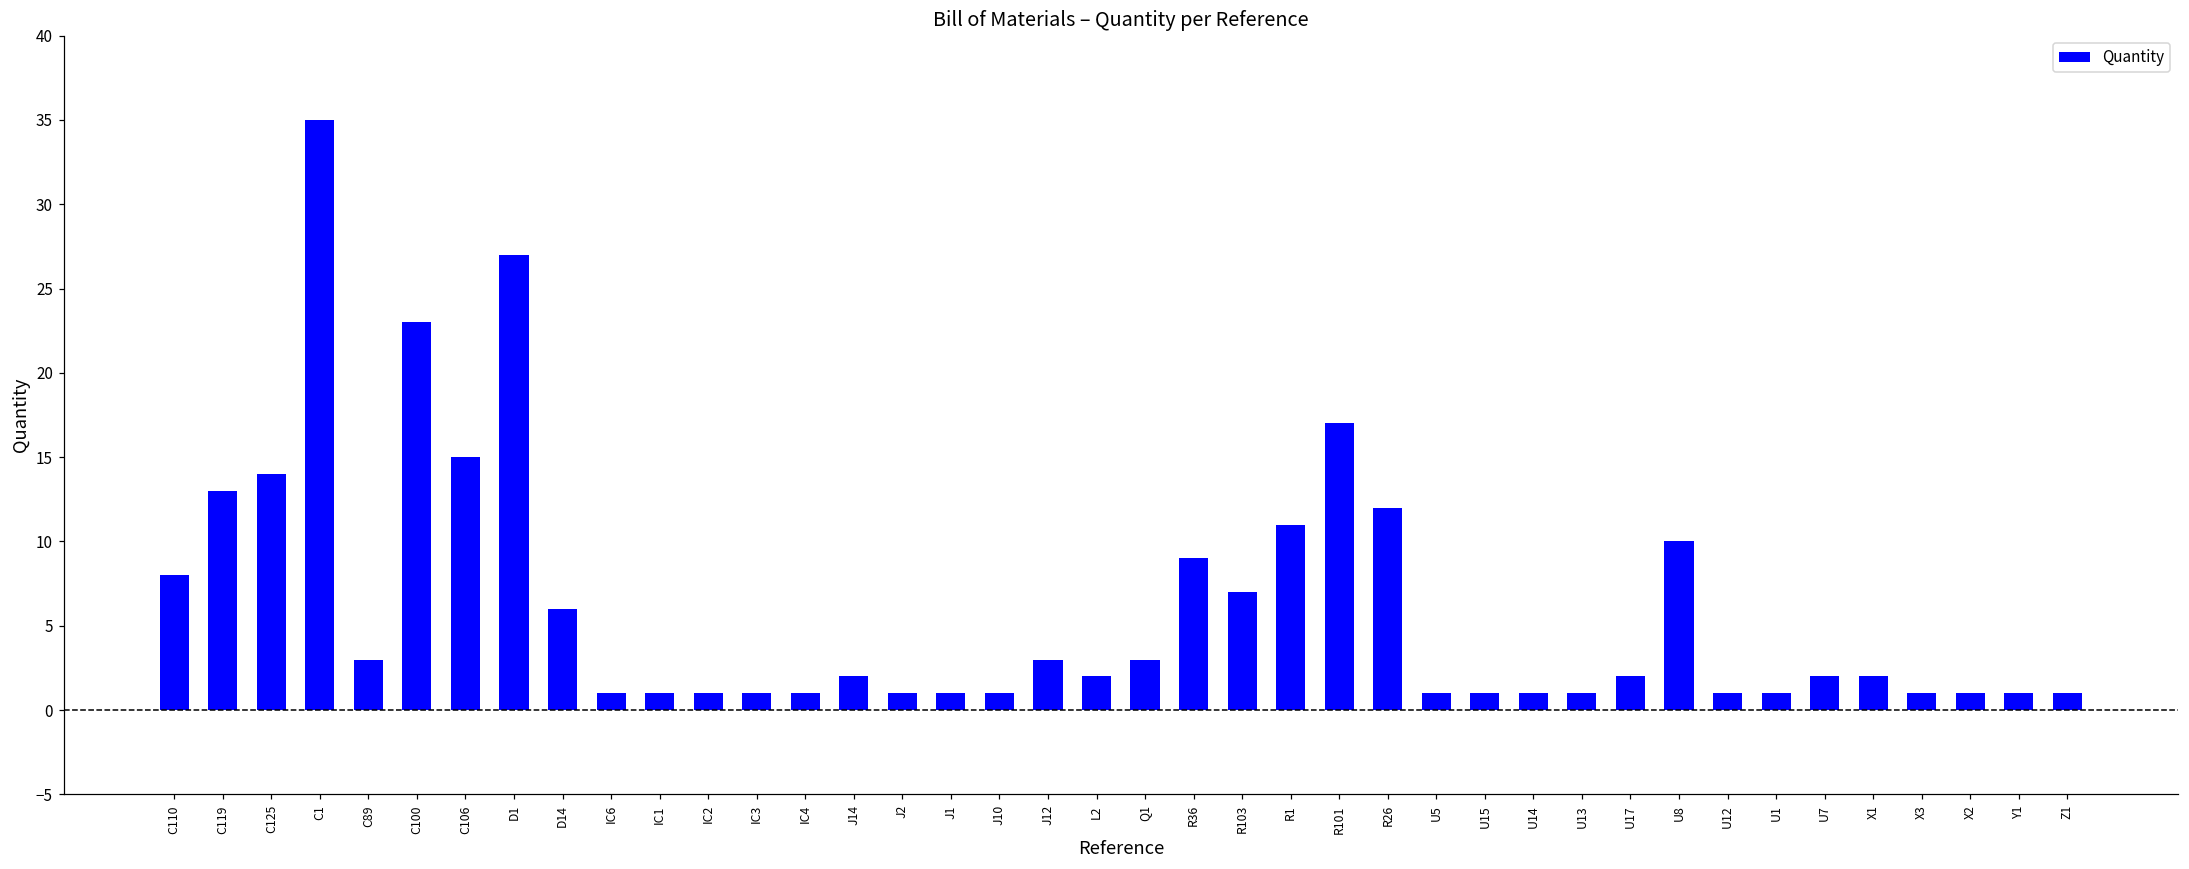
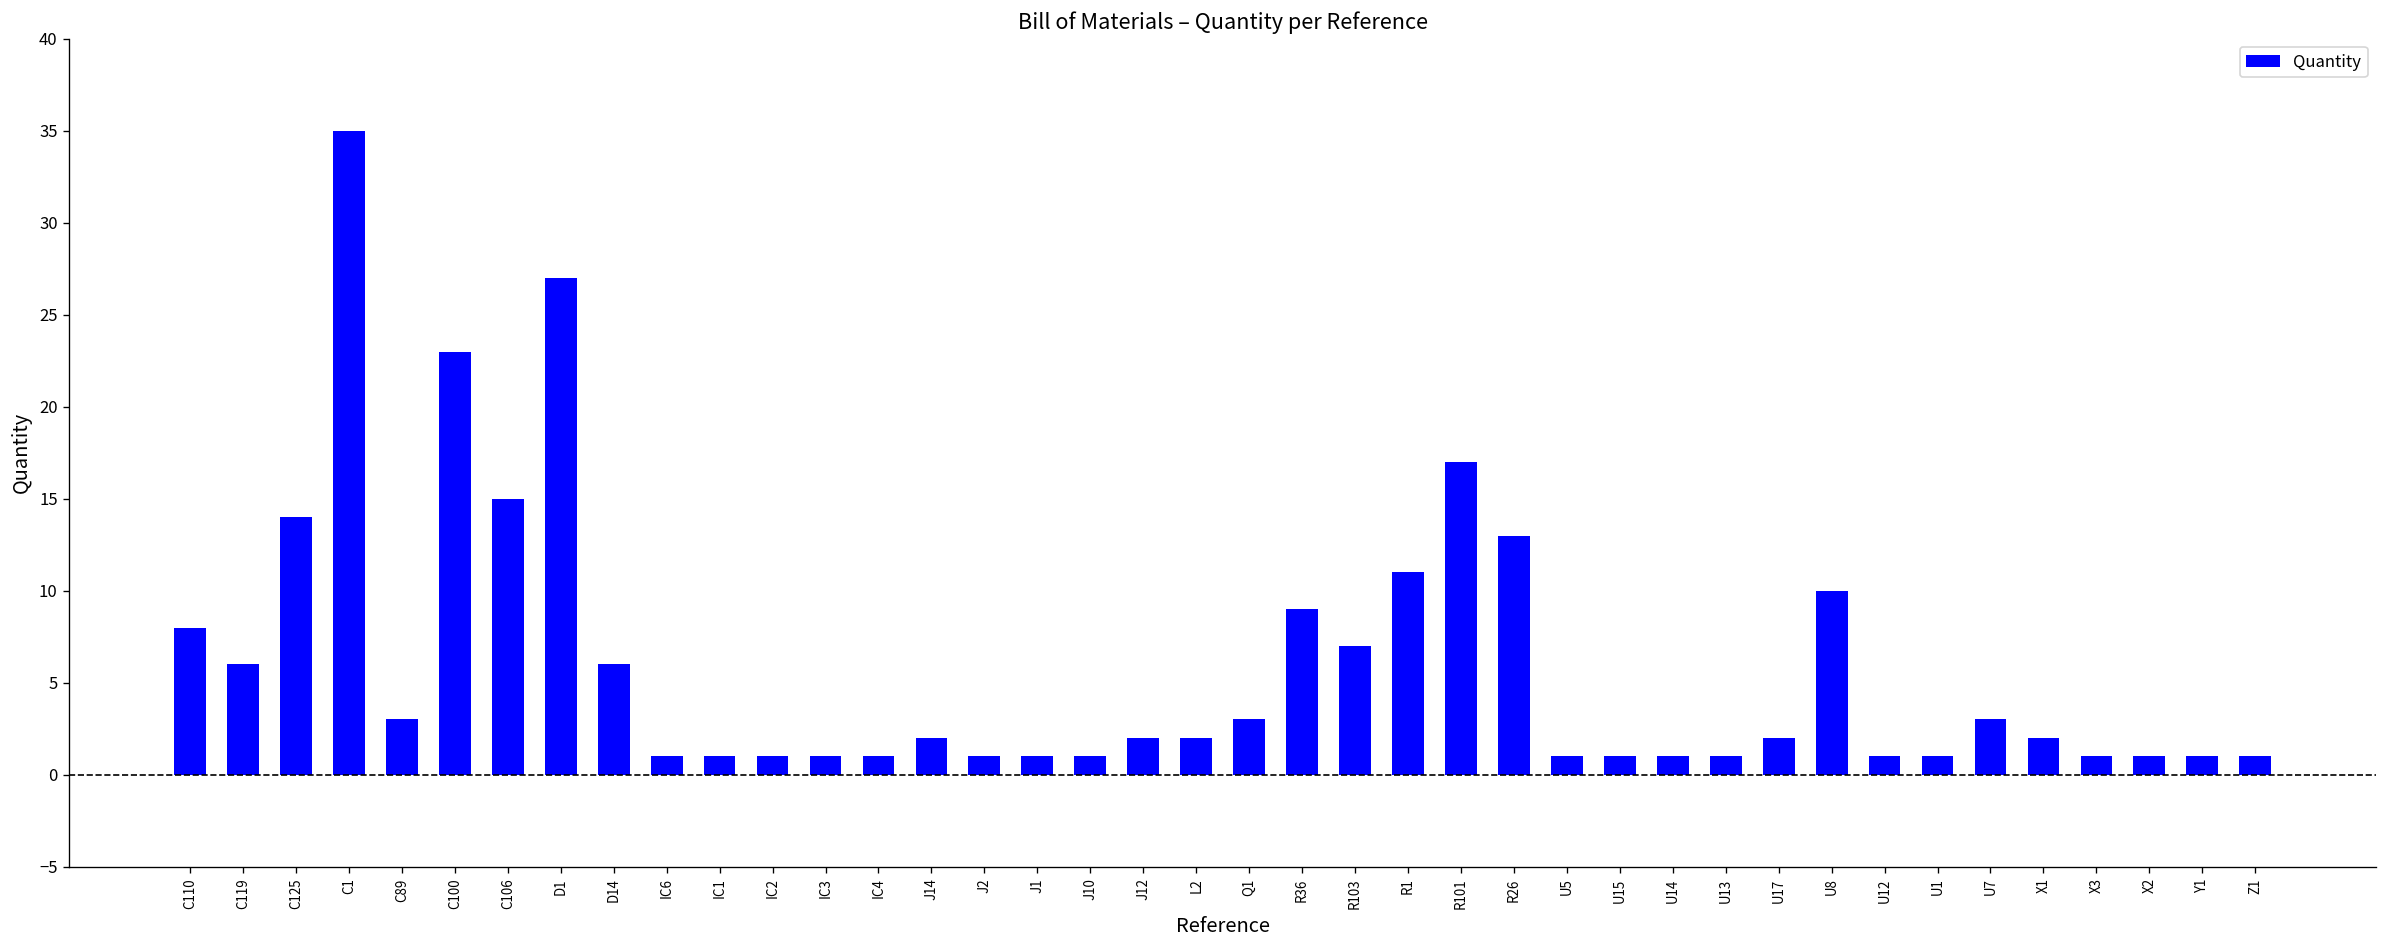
C119: 13 -> 6
J12: 3 -> 2
R26: 12 -> 13
U7: 2 -> 3
